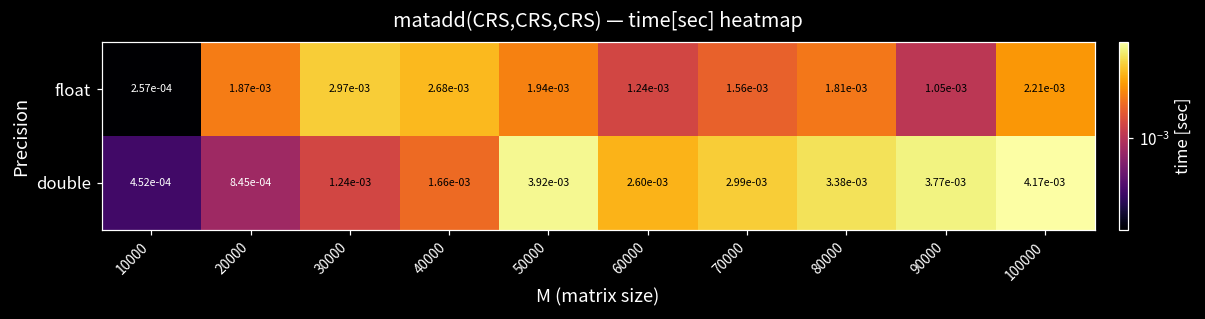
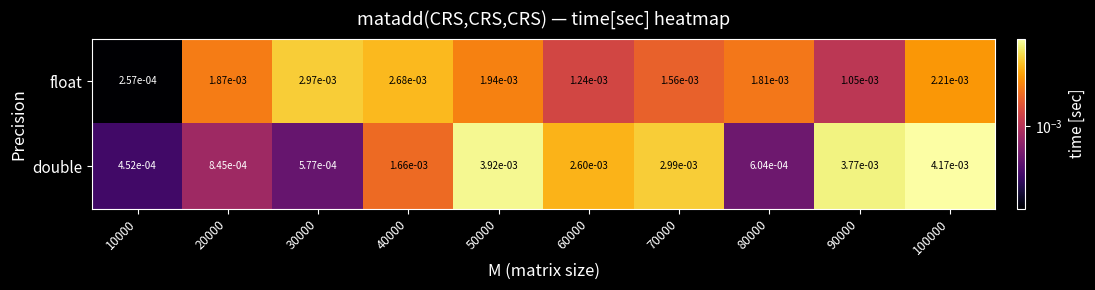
double, 30000: 1.24e-03 -> 5.77e-04
double, 80000: 3.38e-03 -> 6.04e-04
